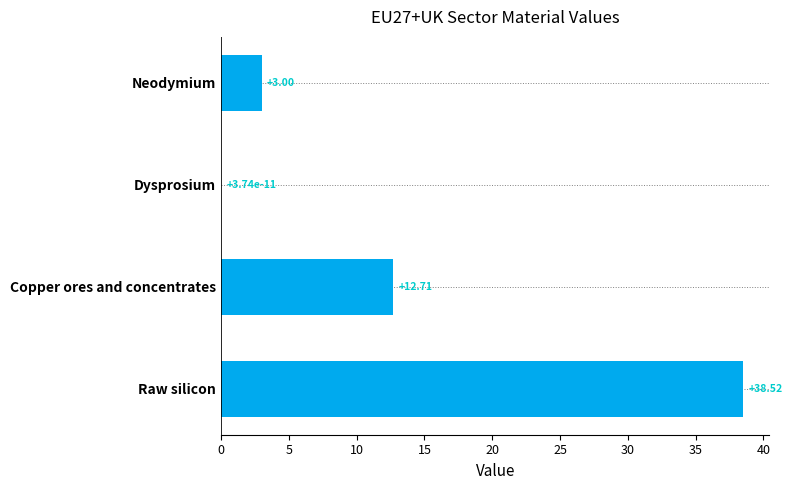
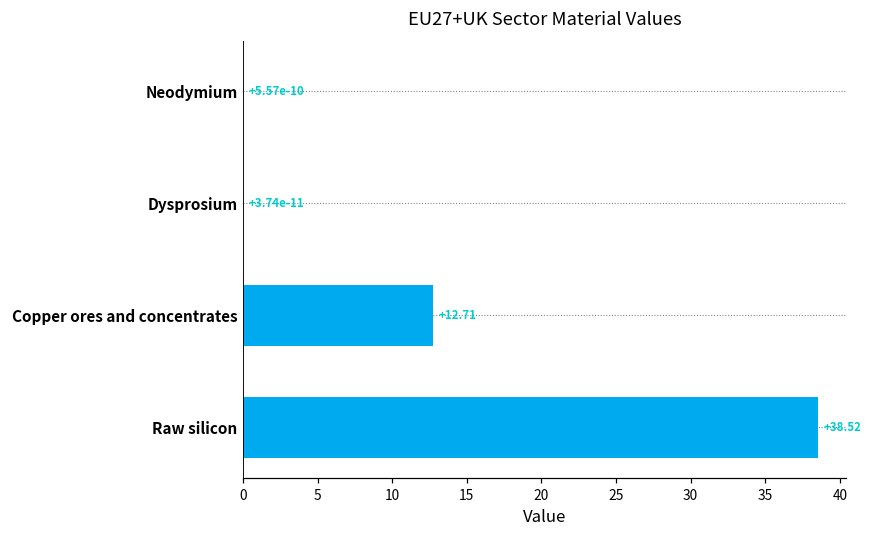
Neodymium: +3.00 -> +5.57e-10
